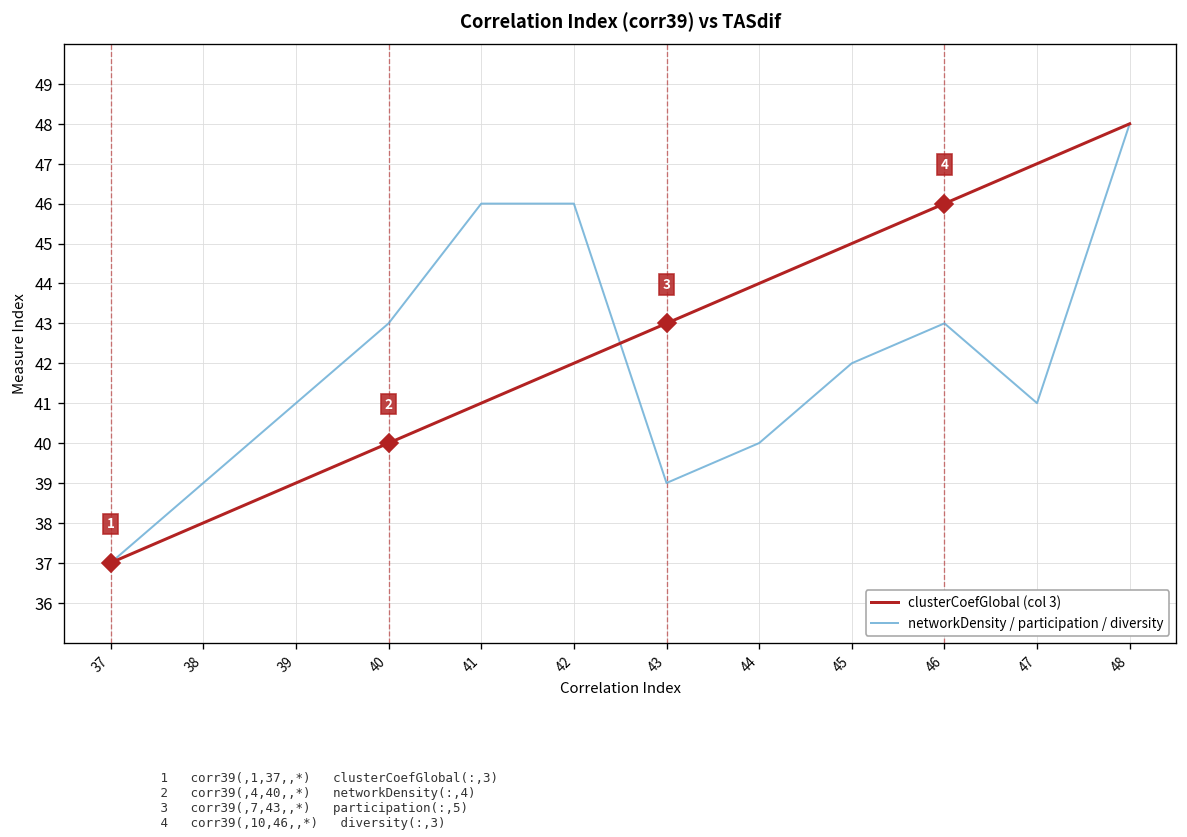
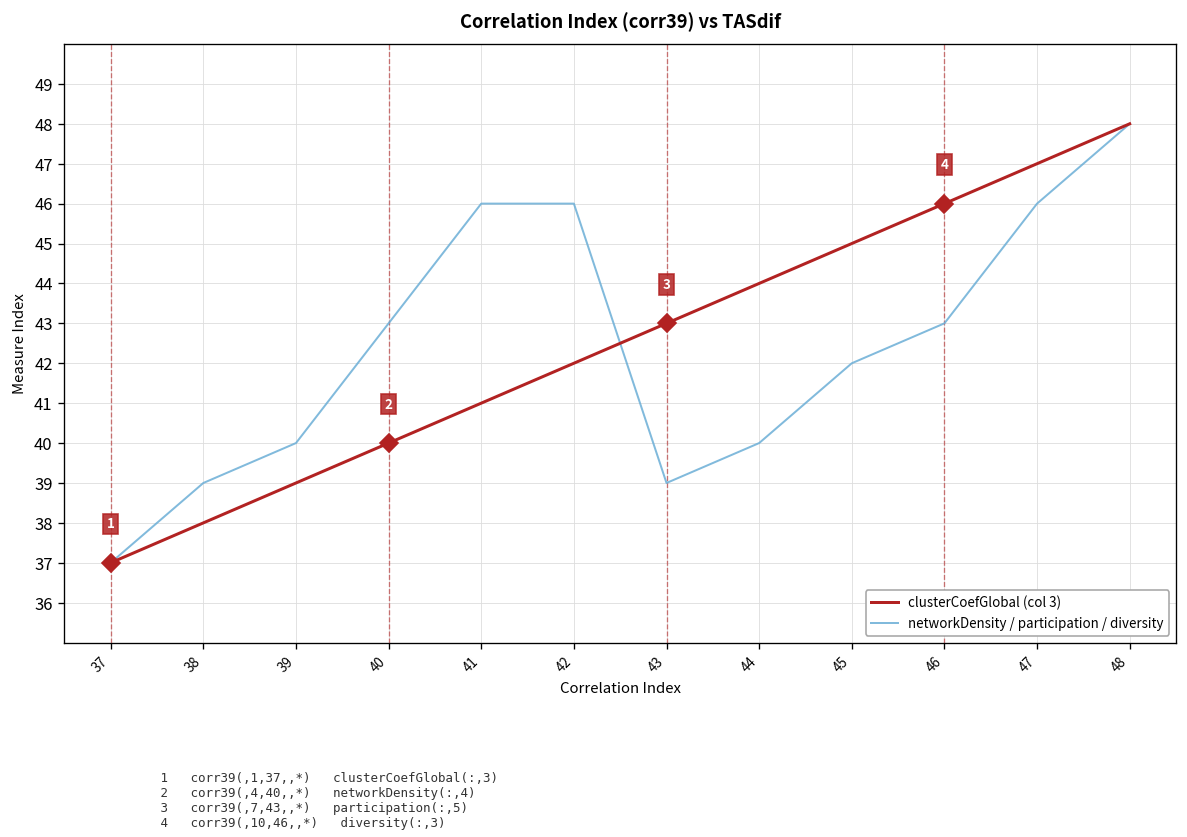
networkDensity / participation / diversity, 39: 41 -> 40
networkDensity / participation / diversity, 47: 41 -> 46
